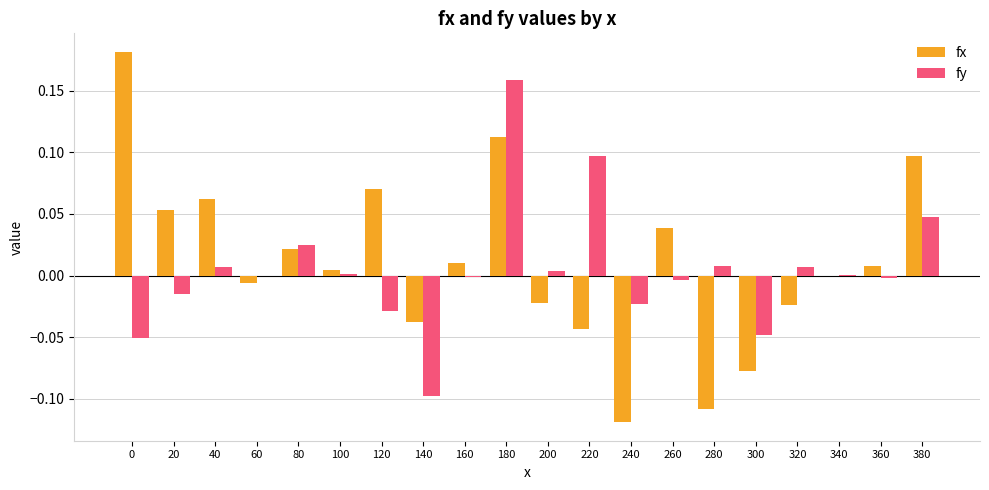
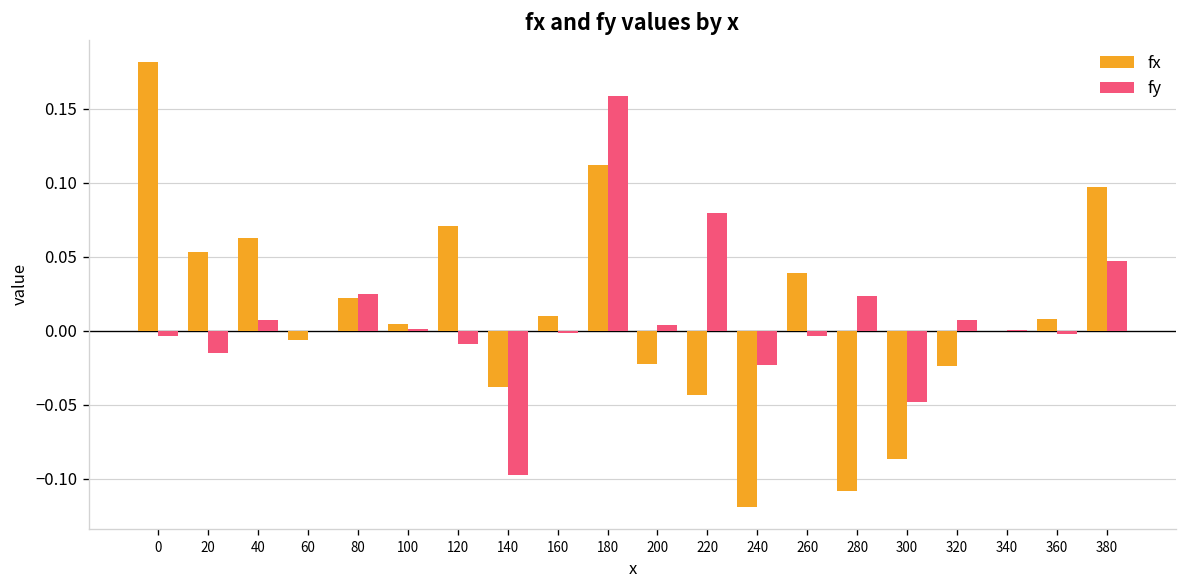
fy, 0: -0.051 -> -0.004
fy, 120: -0.028 -> -0.009
fy, 220: 0.097 -> 0.079
fy, 280: 0.008 -> 0.024
fx, 300: -0.077 -> -0.087
